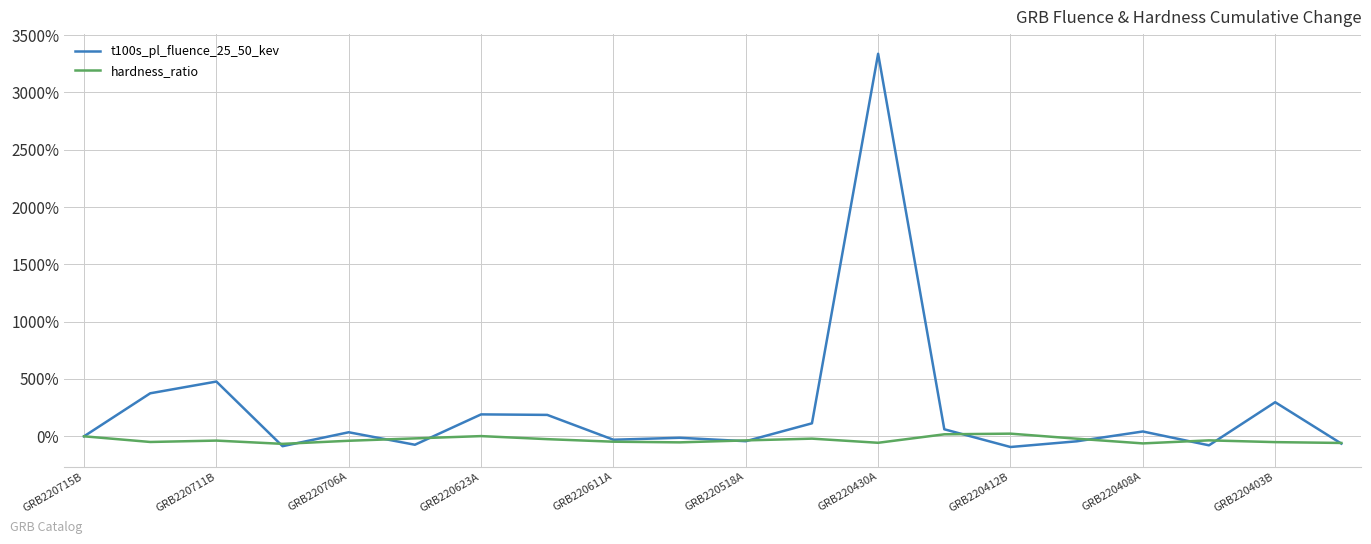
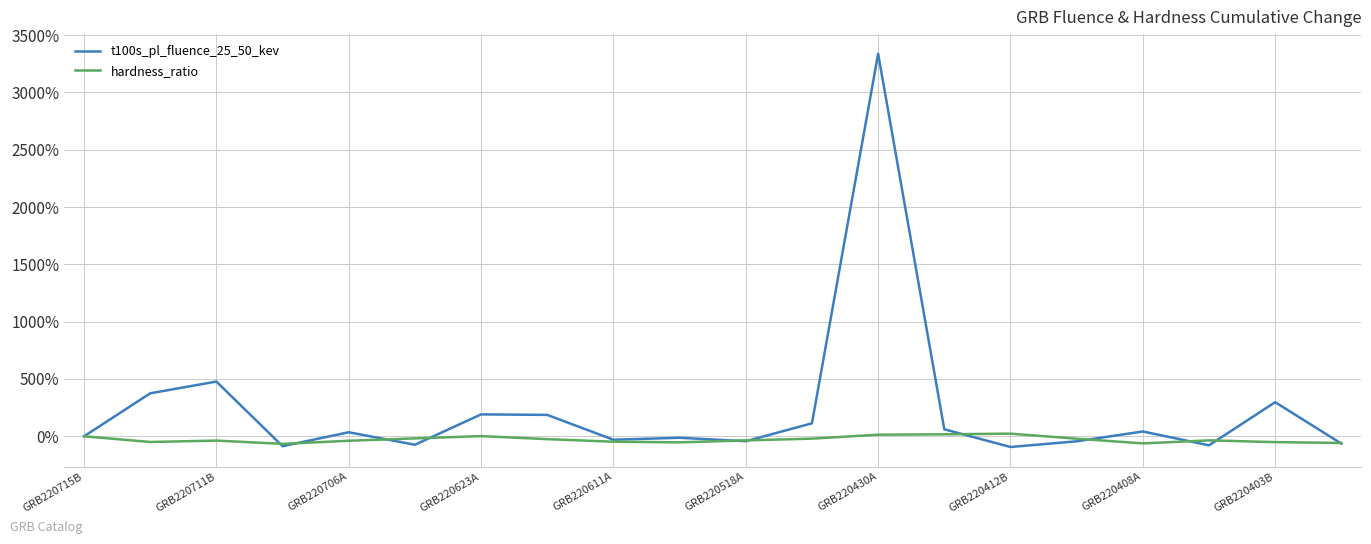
hardness_ratio, GRB220430A: -60% -> 10%
